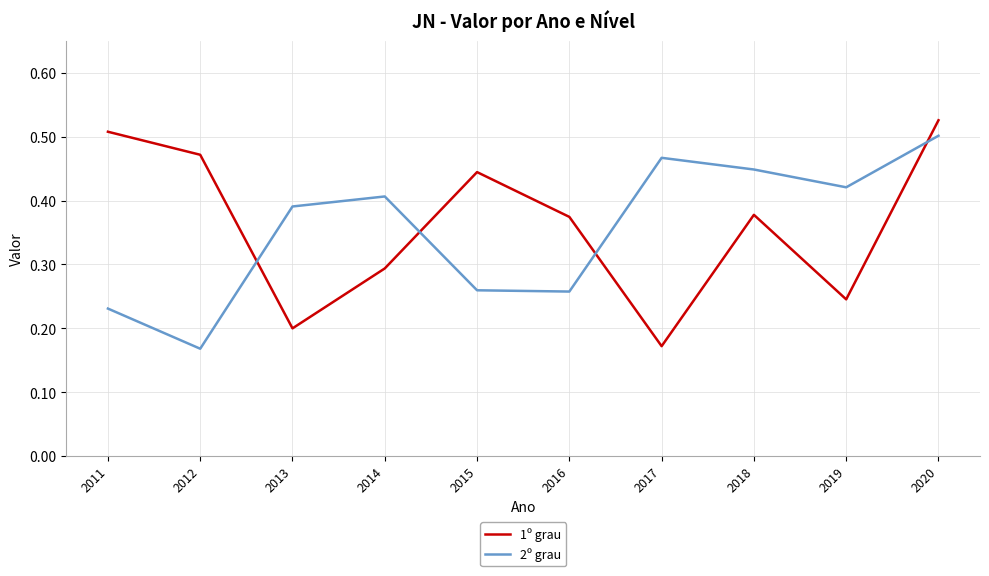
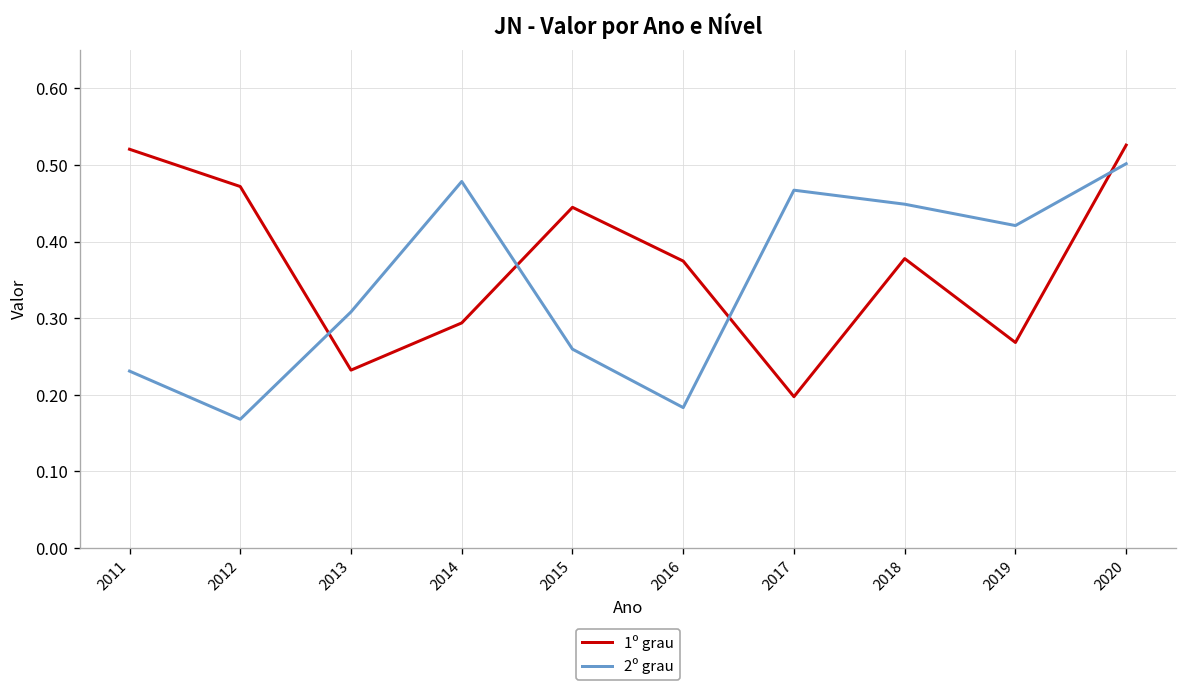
1º grau, 2011: 0.51 -> 0.52
1º grau, 2013: 0.20 -> 0.23
2º grau, 2013: 0.39 -> 0.31
2º grau, 2014: 0.41 -> 0.48
2º grau, 2016: 0.26 -> 0.18
1º grau, 2017: 0.17 -> 0.20
1º grau, 2019: 0.25 -> 0.27
